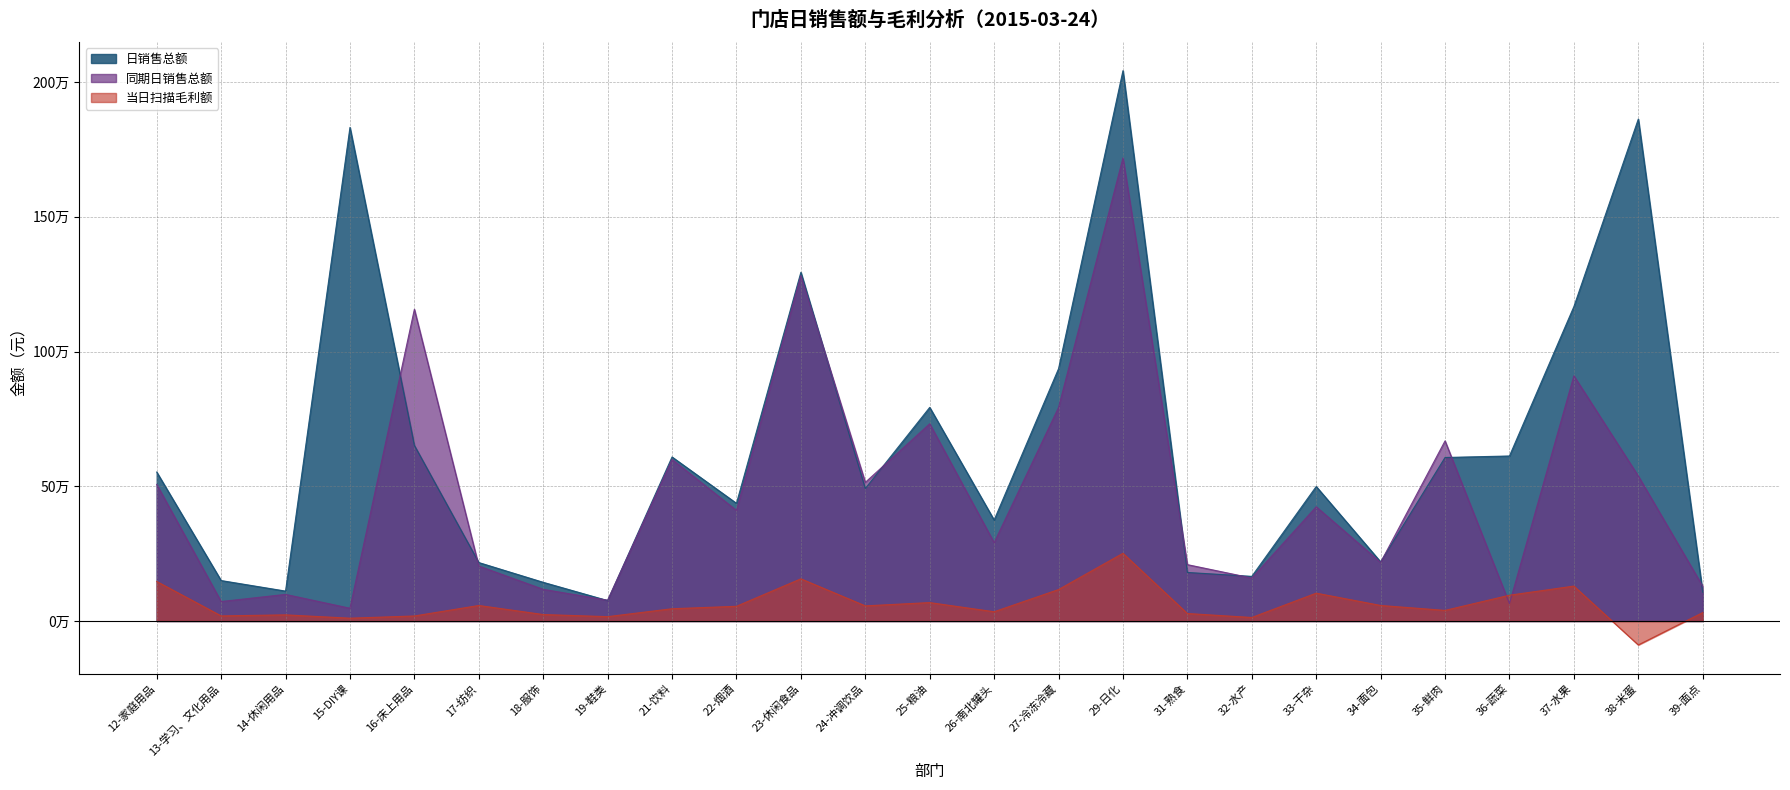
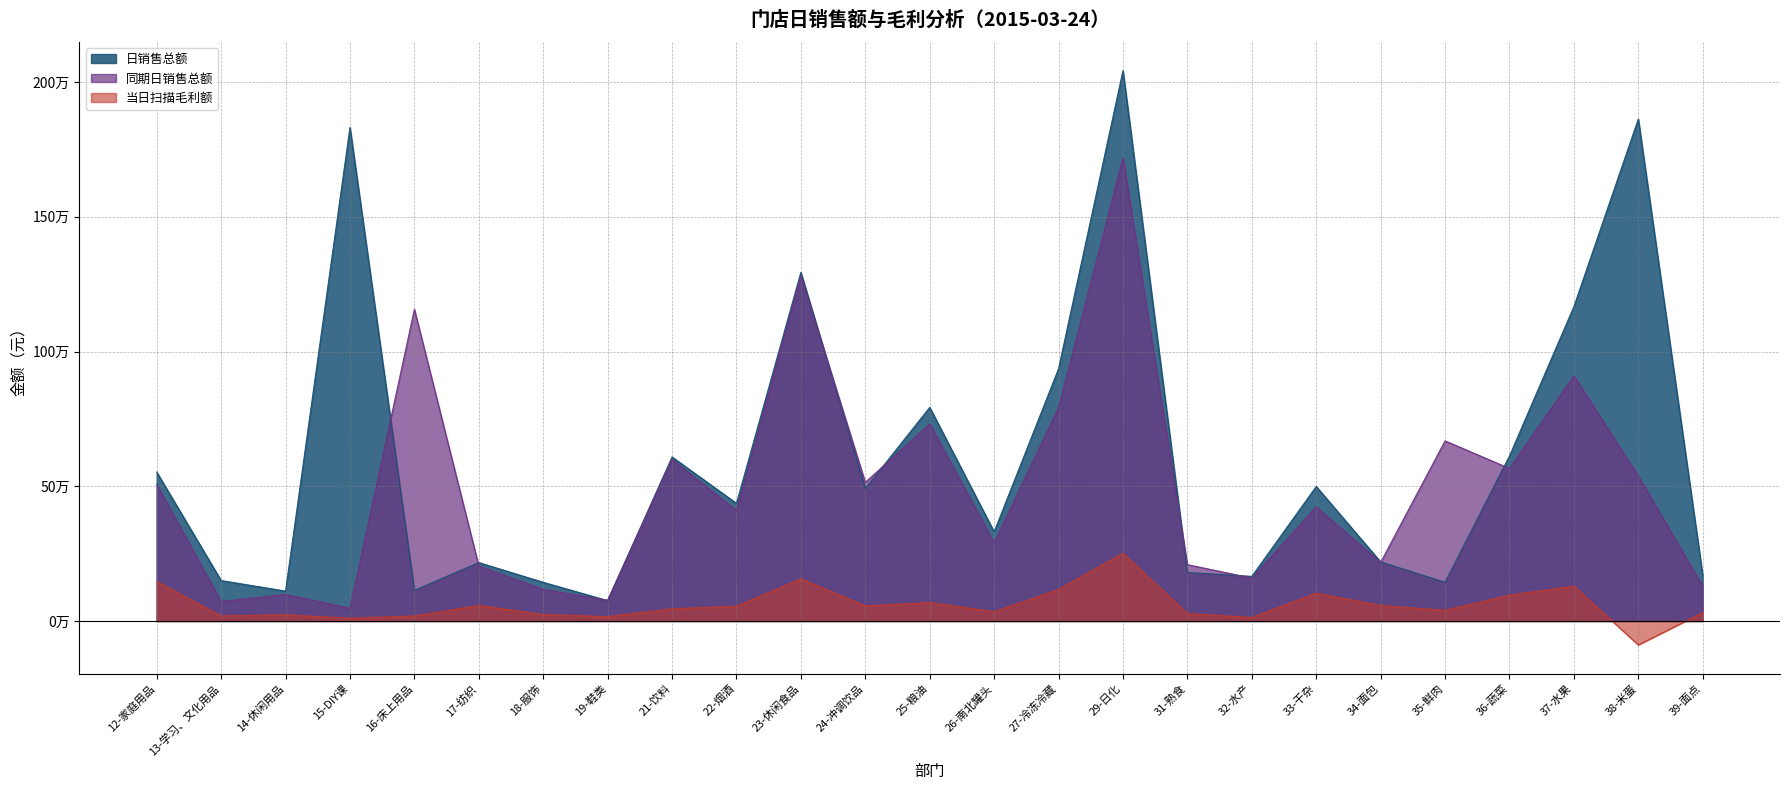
日销售总额, 16-床上用品: 65万 -> 11万
日销售总额, 26-南北罐头: 37万 -> 33万
日销售总额, 35-鲜肉: 61万 -> 14万
同期日销售总额, 36-蔬菜: 6万 -> 57万
日销售总额, 39-面点: 11万 -> 17万
